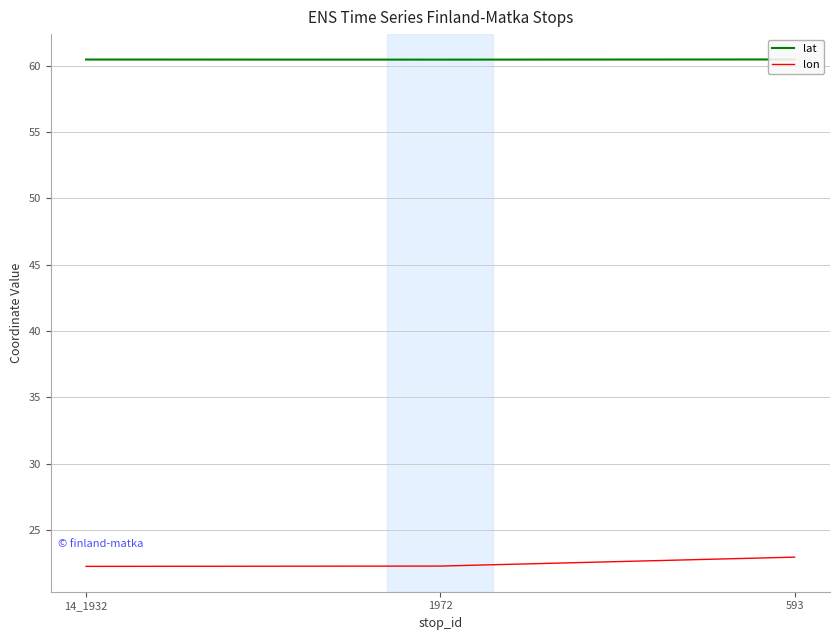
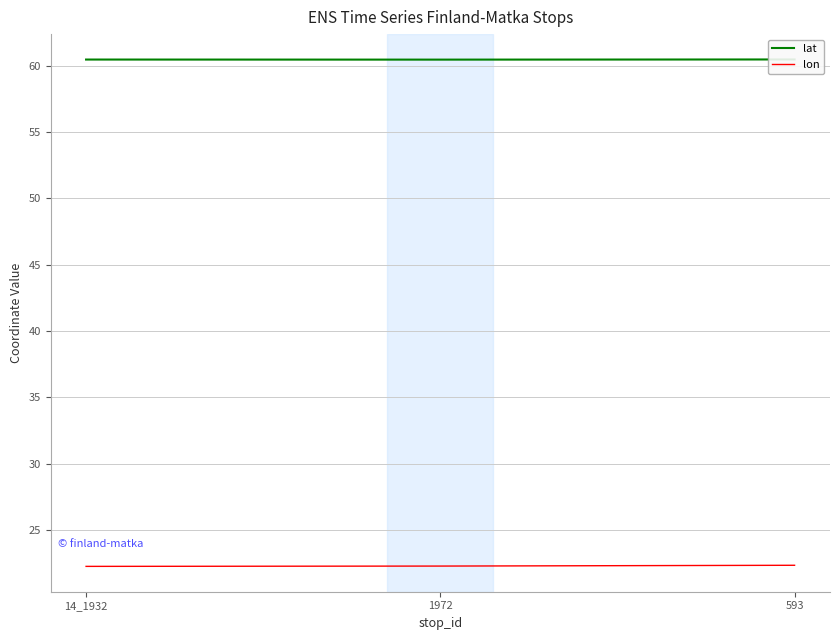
lon, 593: 23.0 -> 22.4
